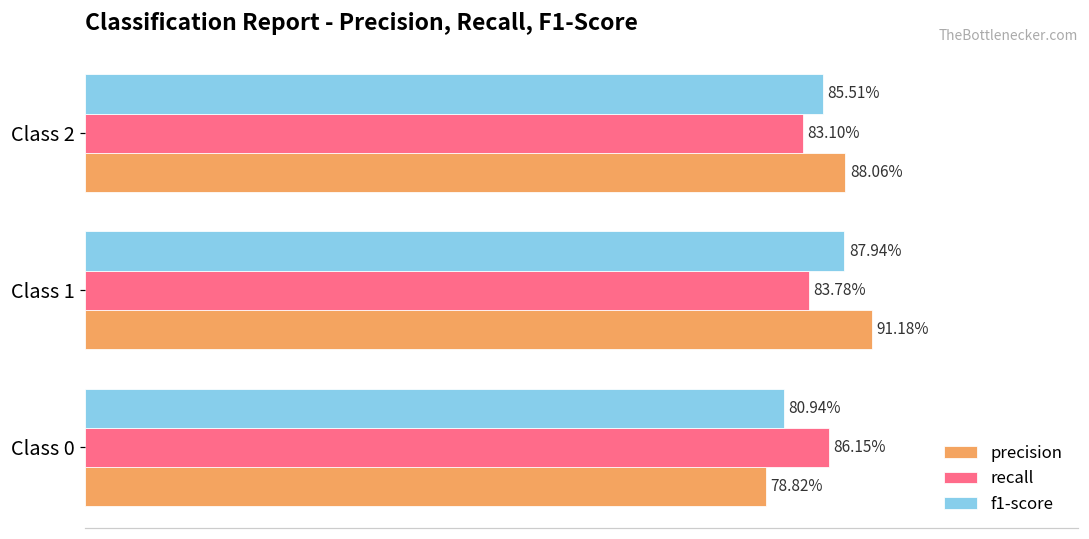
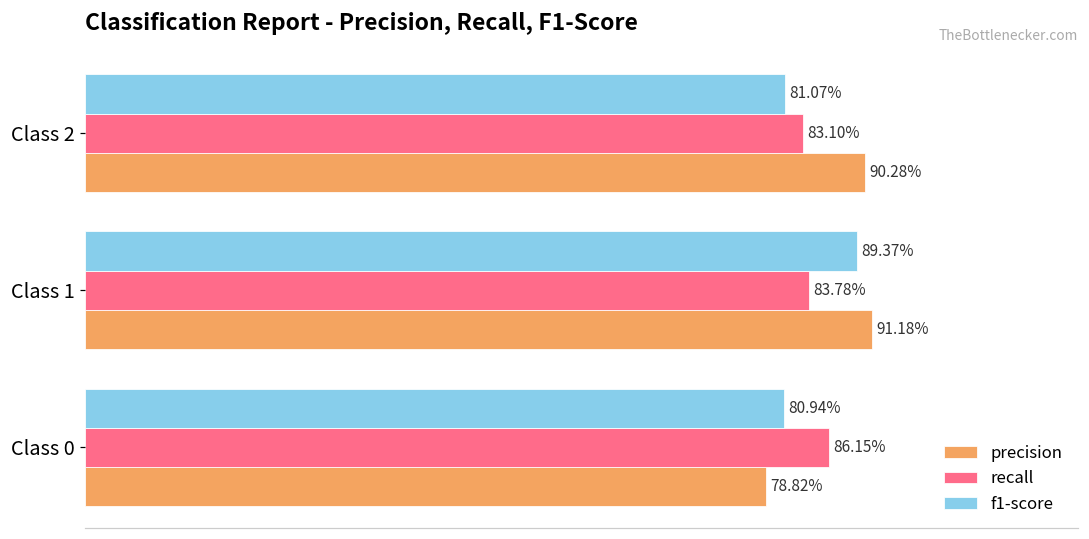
f1-score, Class 2: 85.51% -> 81.07%
precision, Class 2: 88.06% -> 90.28%
f1-score, Class 1: 87.94% -> 89.37%
